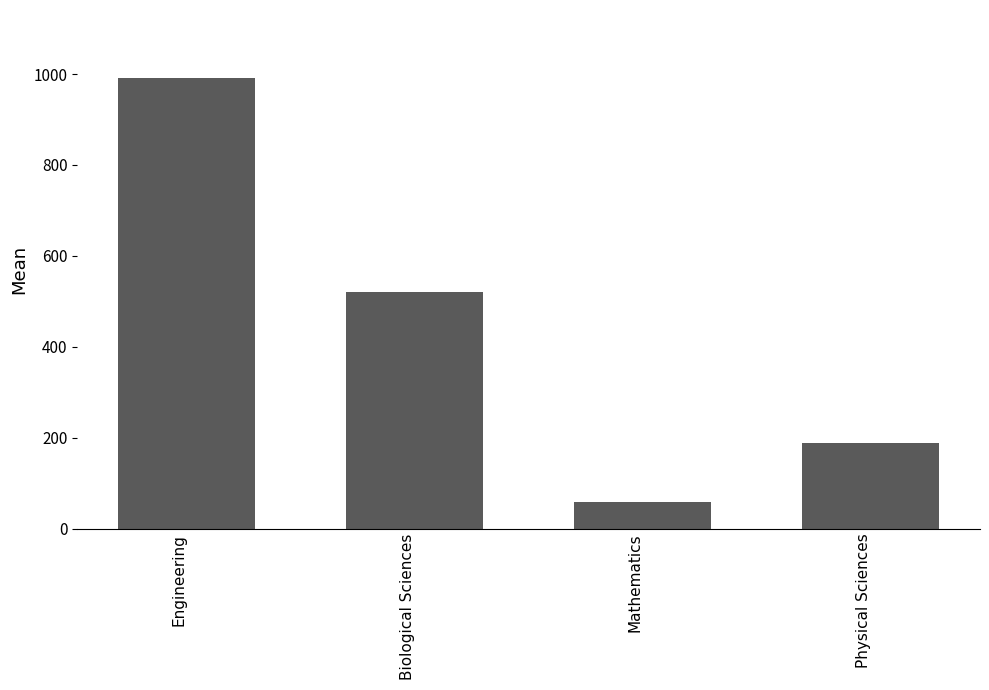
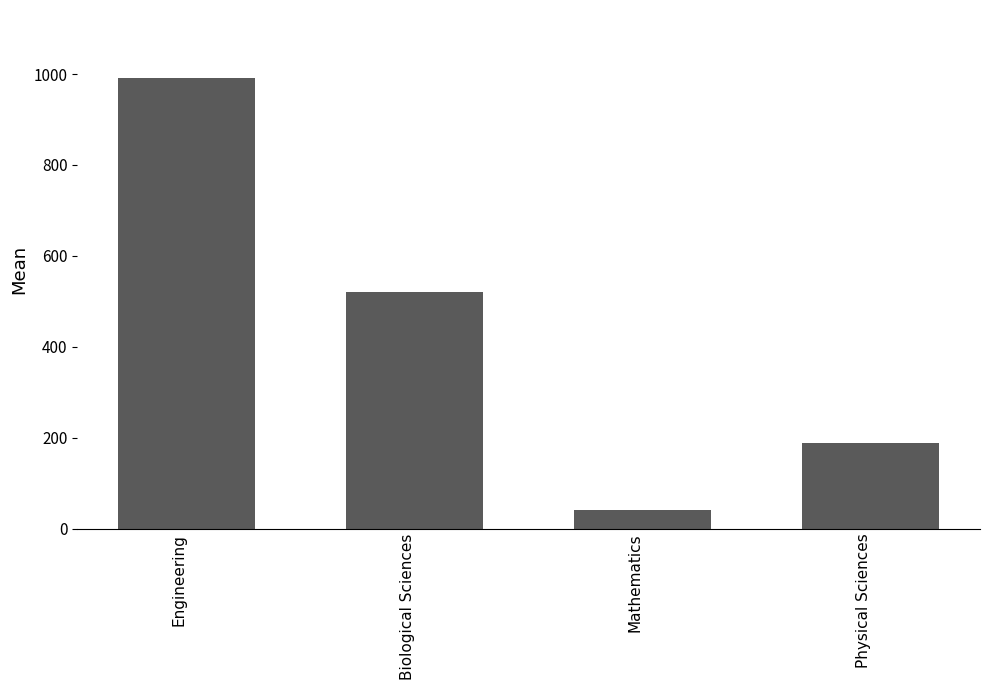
Mathematics: 60 -> 40
